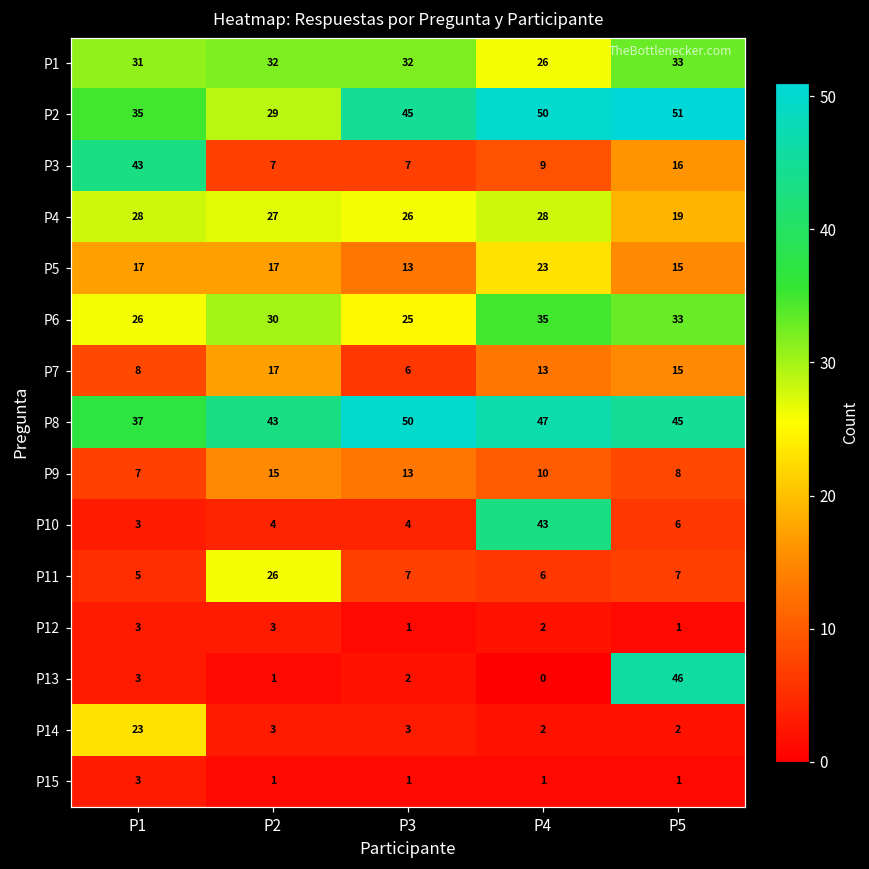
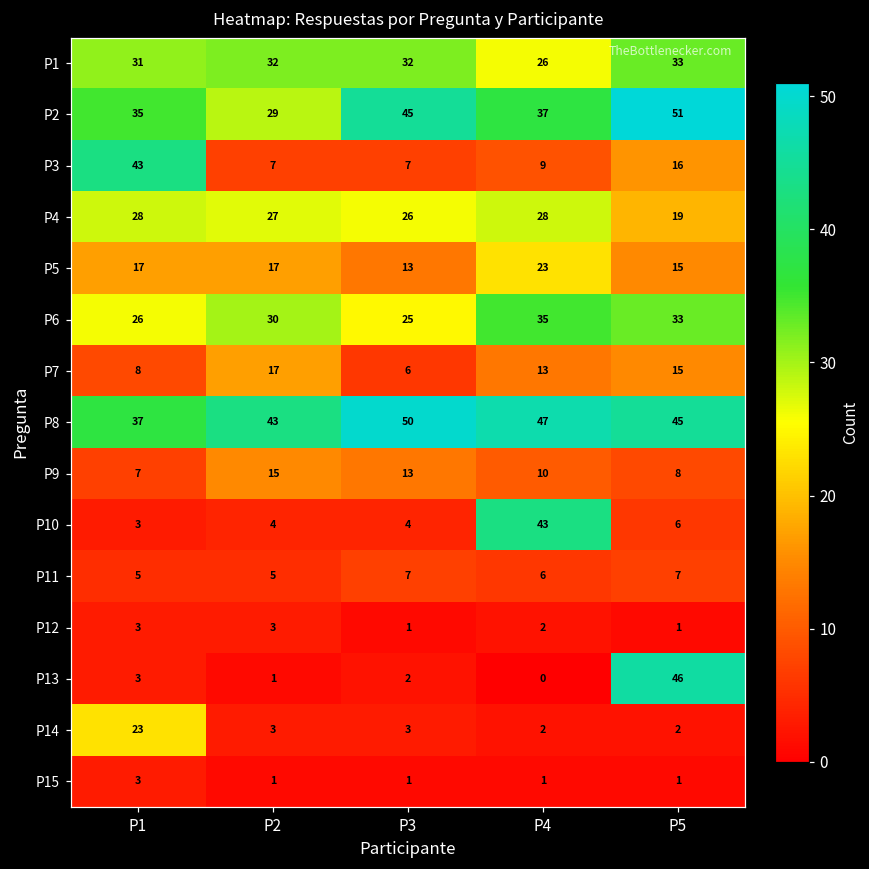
P2, P4: 50 -> 37
P11, P2: 26 -> 5
